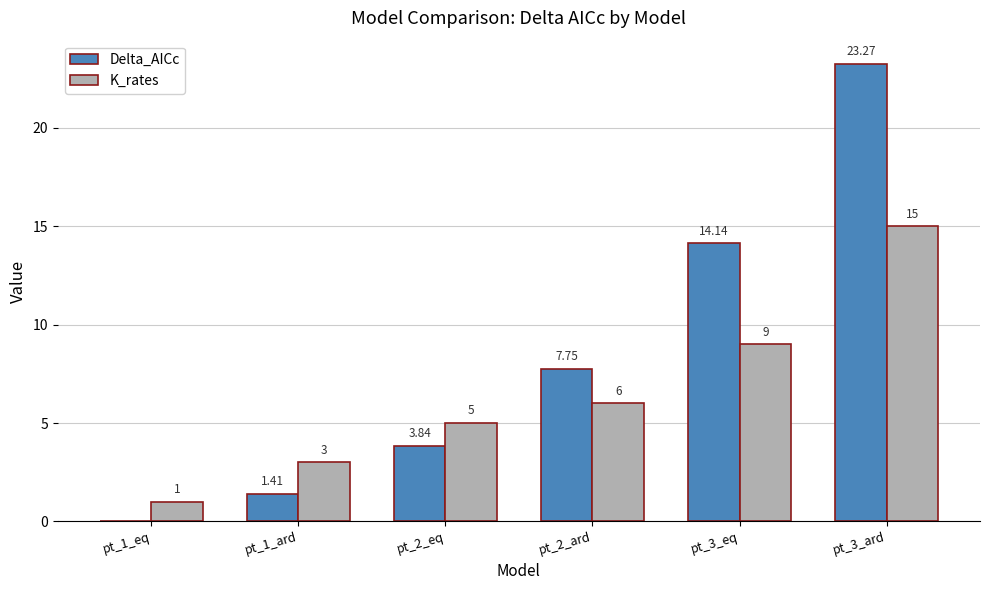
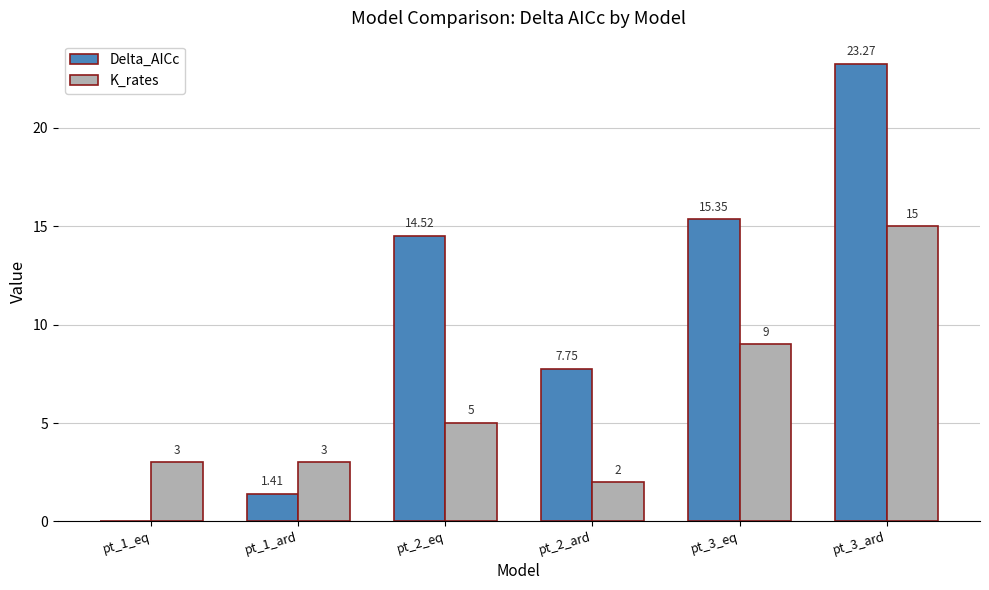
K_rates, pt_1_eq: 1 -> 3
Delta_AICc, pt_2_eq: 3.84 -> 14.52
K_rates, pt_2_ard: 6 -> 2
Delta_AICc, pt_3_eq: 14.14 -> 15.35
